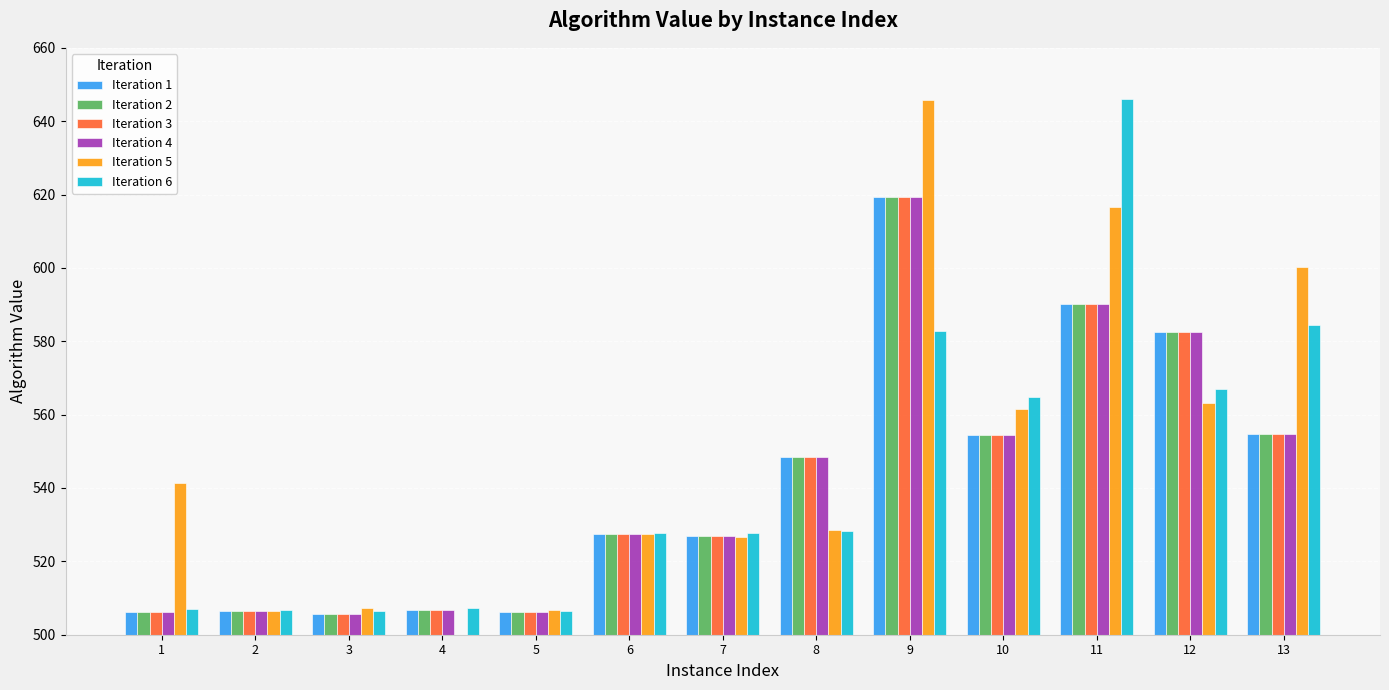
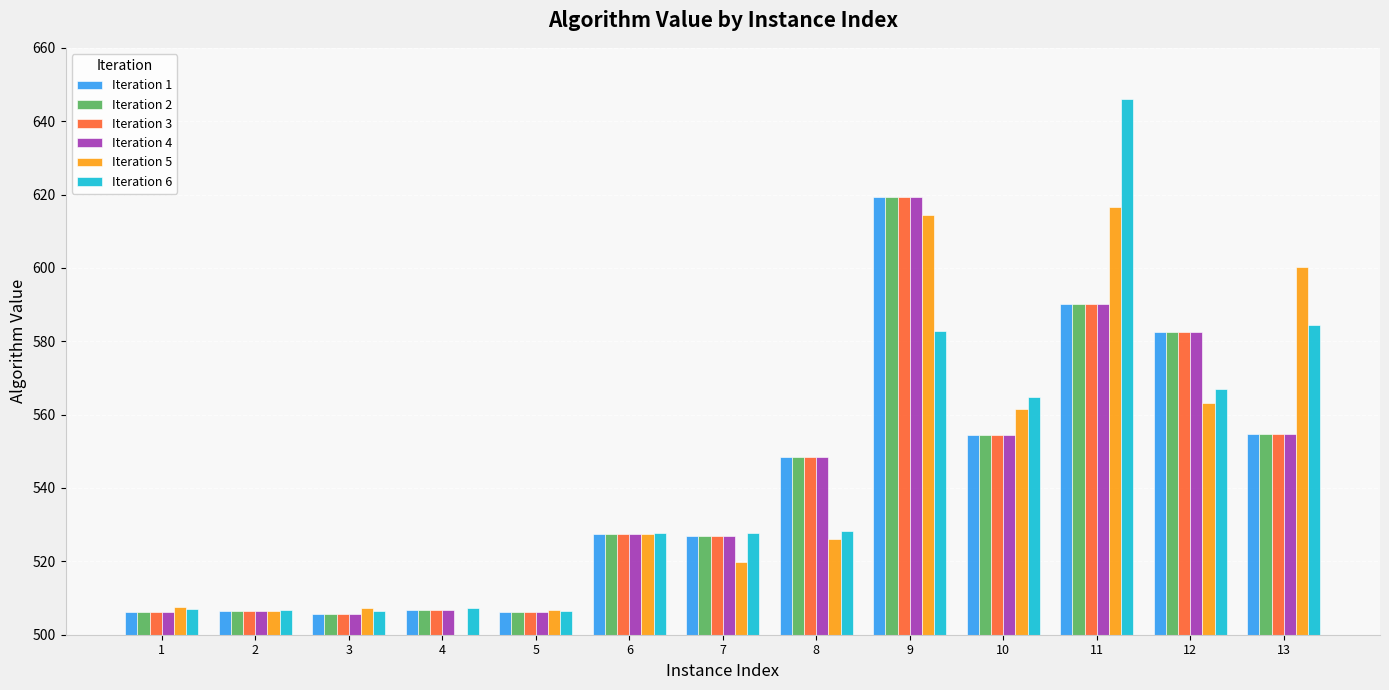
Iteration 5, 1: 541 -> 508
Iteration 5, 7: 527 -> 520
Iteration 5, 8: 528 -> 526
Iteration 5, 9: 646 -> 614
